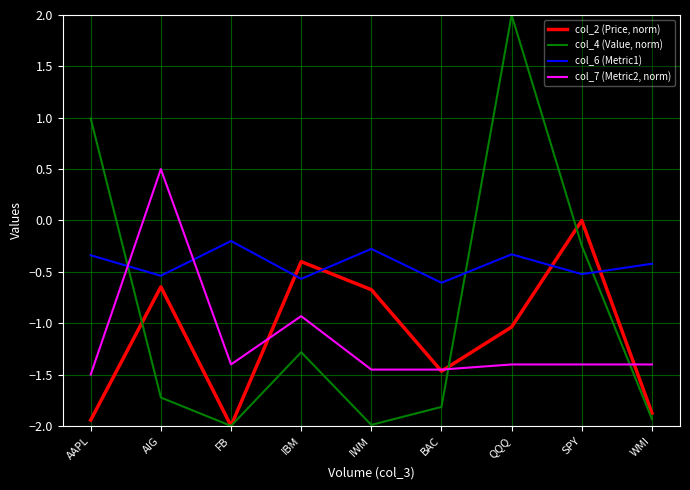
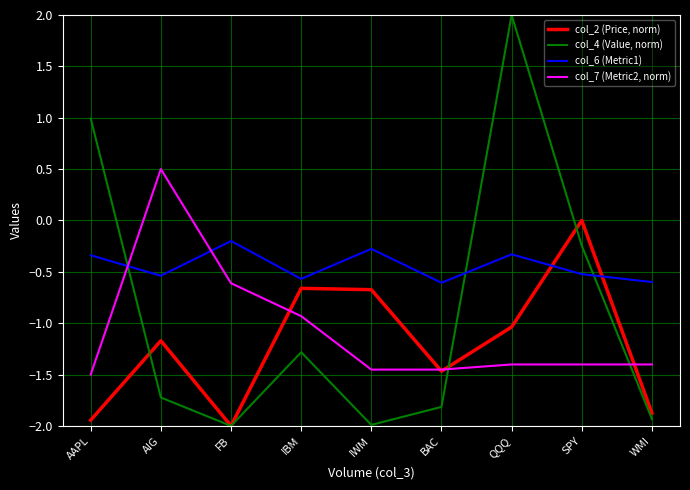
col_2 (Price, norm), AIG: -0.65 -> -1.17
col_7 (Metric2, norm), FB: -1.40 -> -0.61
col_2 (Price, norm), IBM: -0.40 -> -0.66
col_6 (Metric1), WMI: -0.42 -> -0.60
